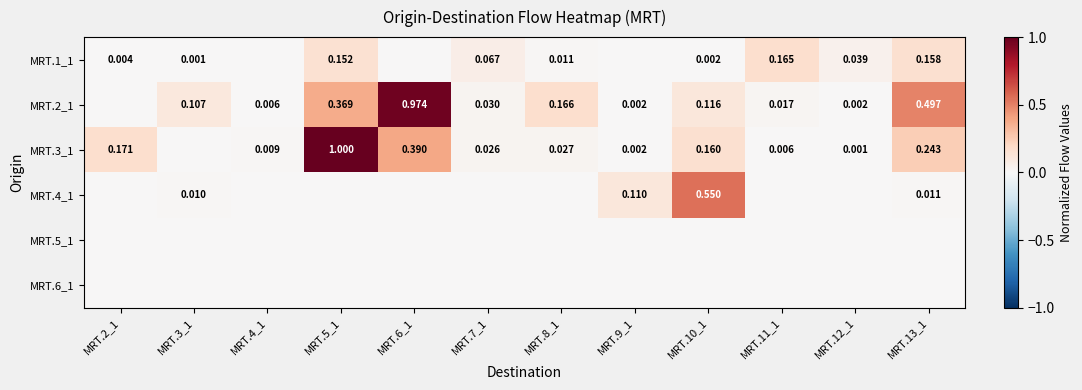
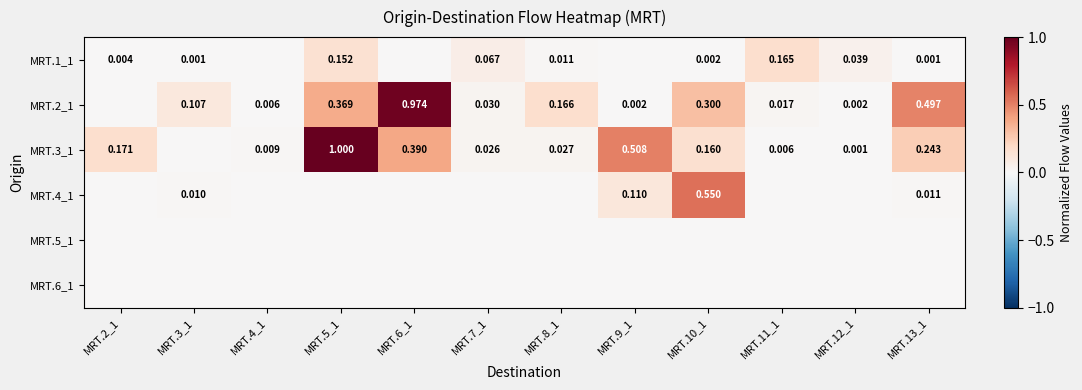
MRT.1_1, MRT.13_1: 0.158 -> 0.001
MRT.2_1, MRT.10_1: 0.116 -> 0.300
MRT.3_1, MRT.9_1: 0.002 -> 0.508
